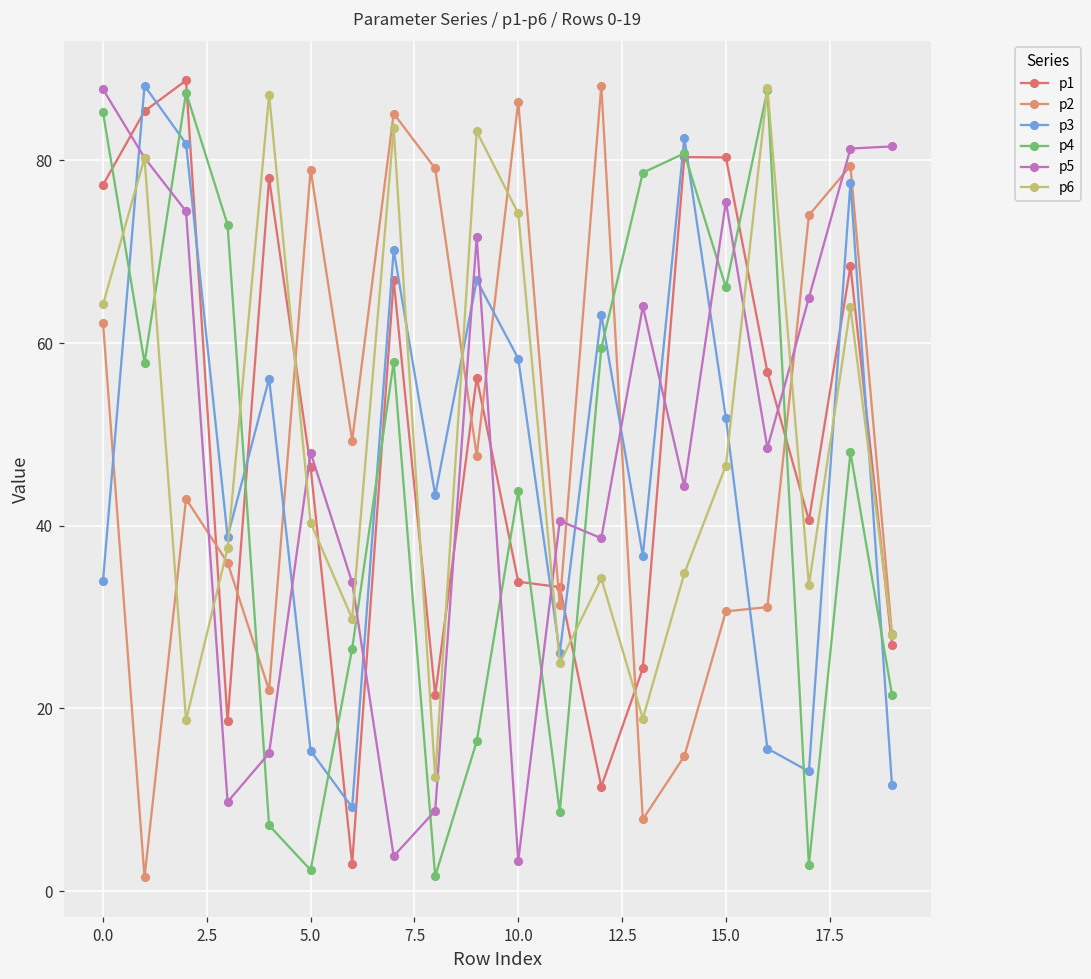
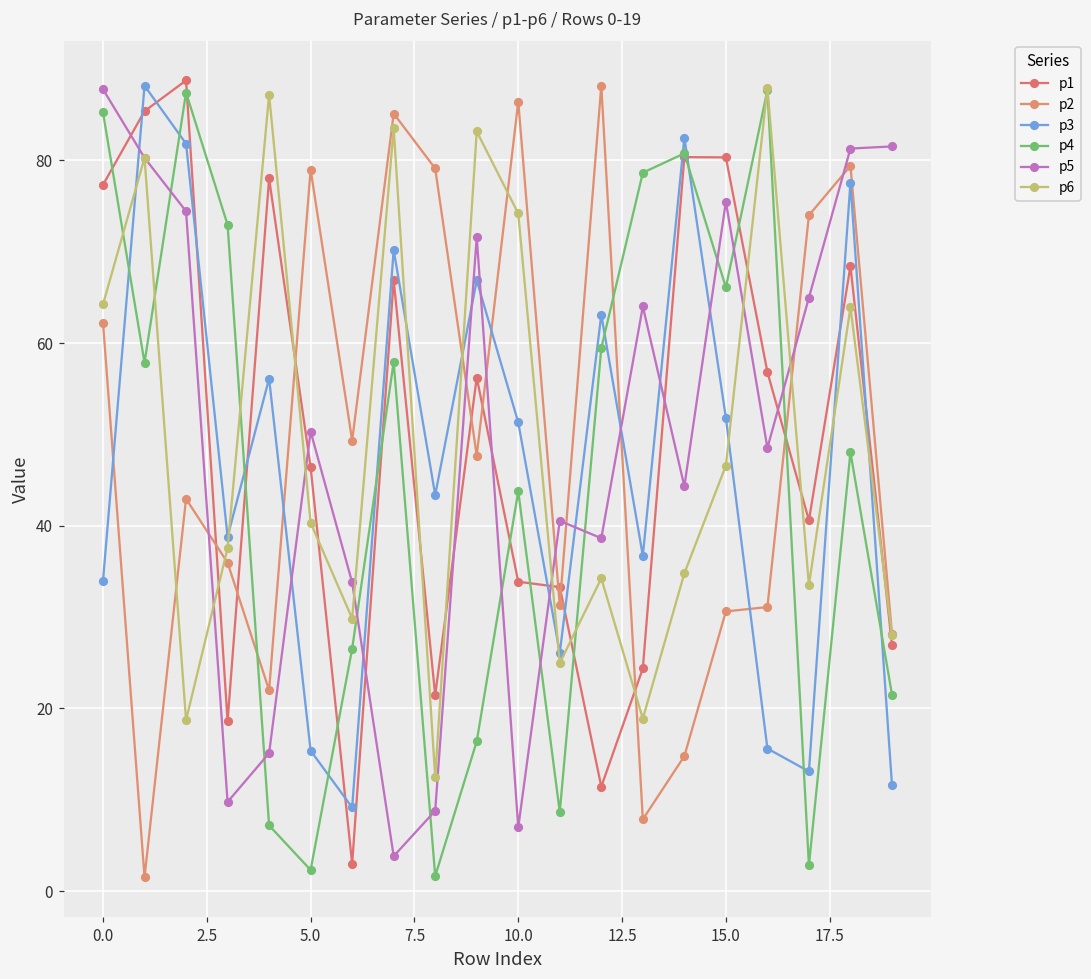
p5, 5.0: 48 -> 50
p3, 10.0: 58 -> 51
p5, 10.0: 3 -> 7
